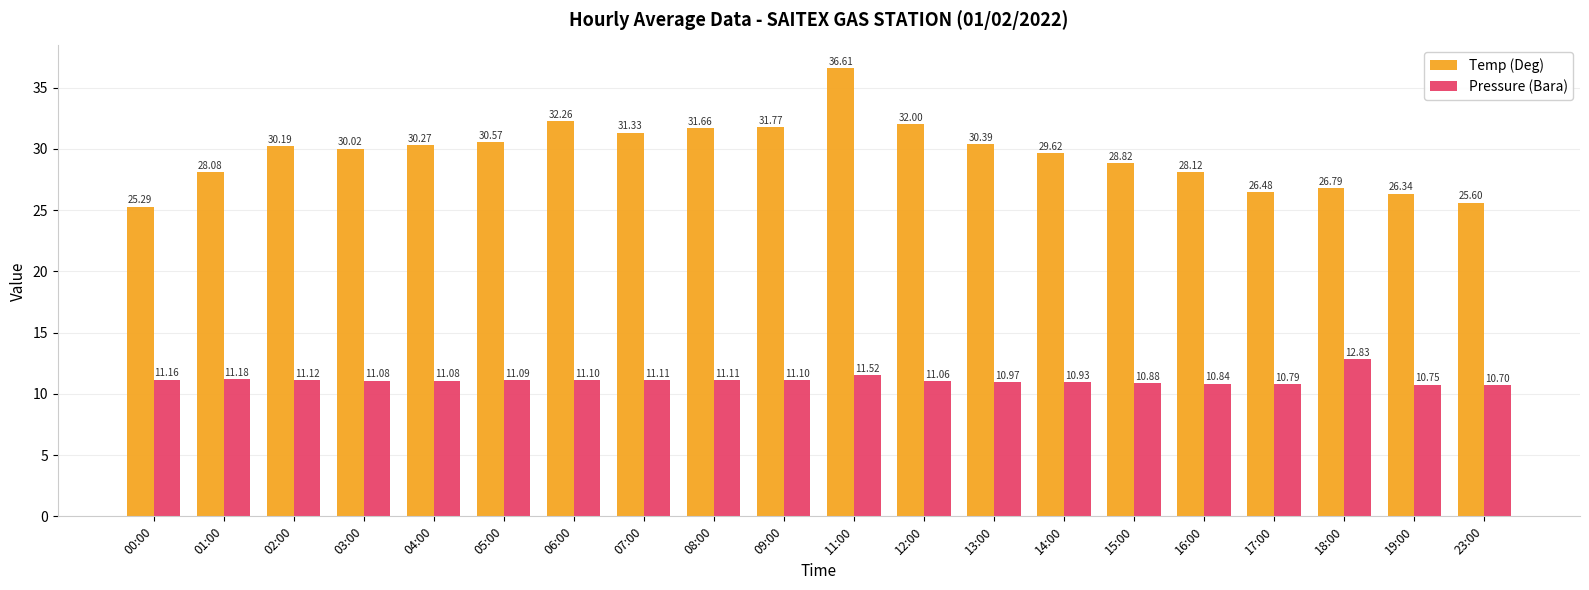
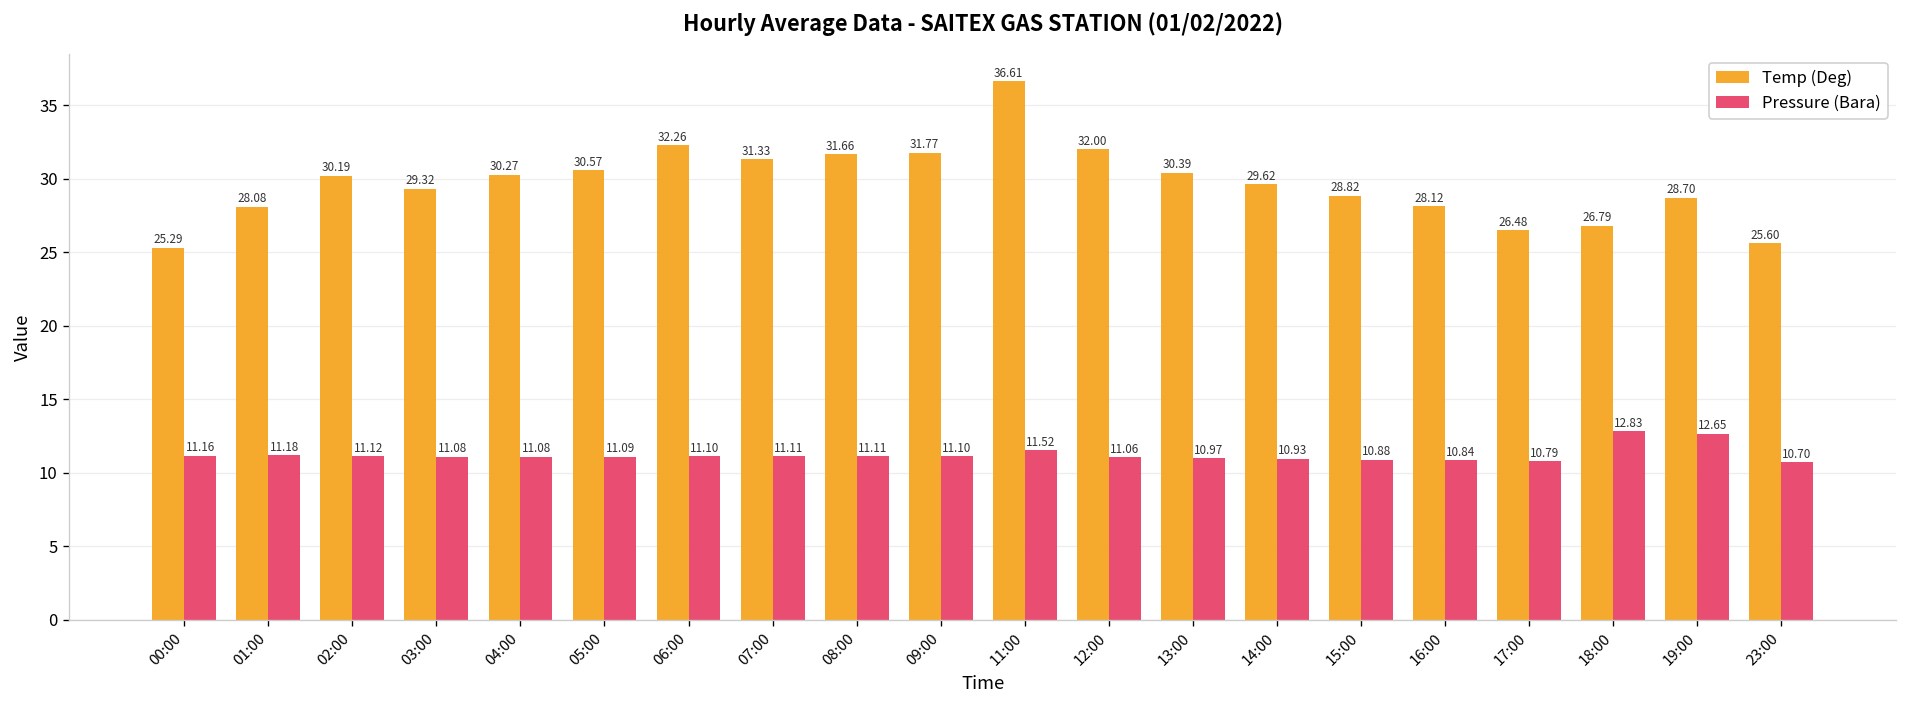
Temp (Deg), 03:00: 30.02 -> 29.32
Temp (Deg), 19:00: 26.34 -> 28.70
Pressure (Bara), 19:00: 10.75 -> 12.65
